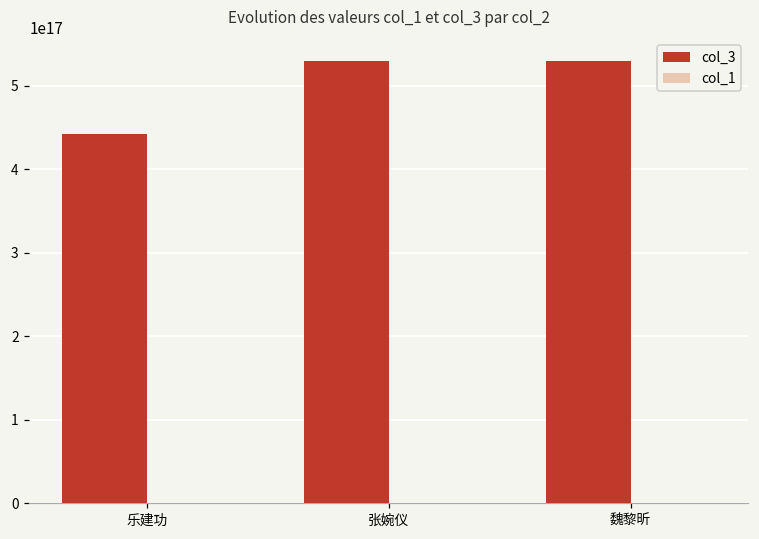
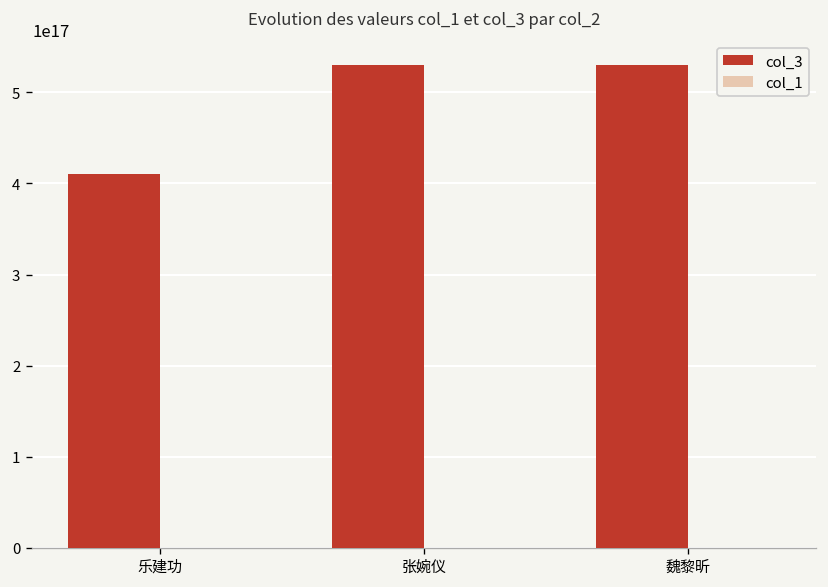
col_3, 乐建功: 440000000000000000 -> 410000000000000000
